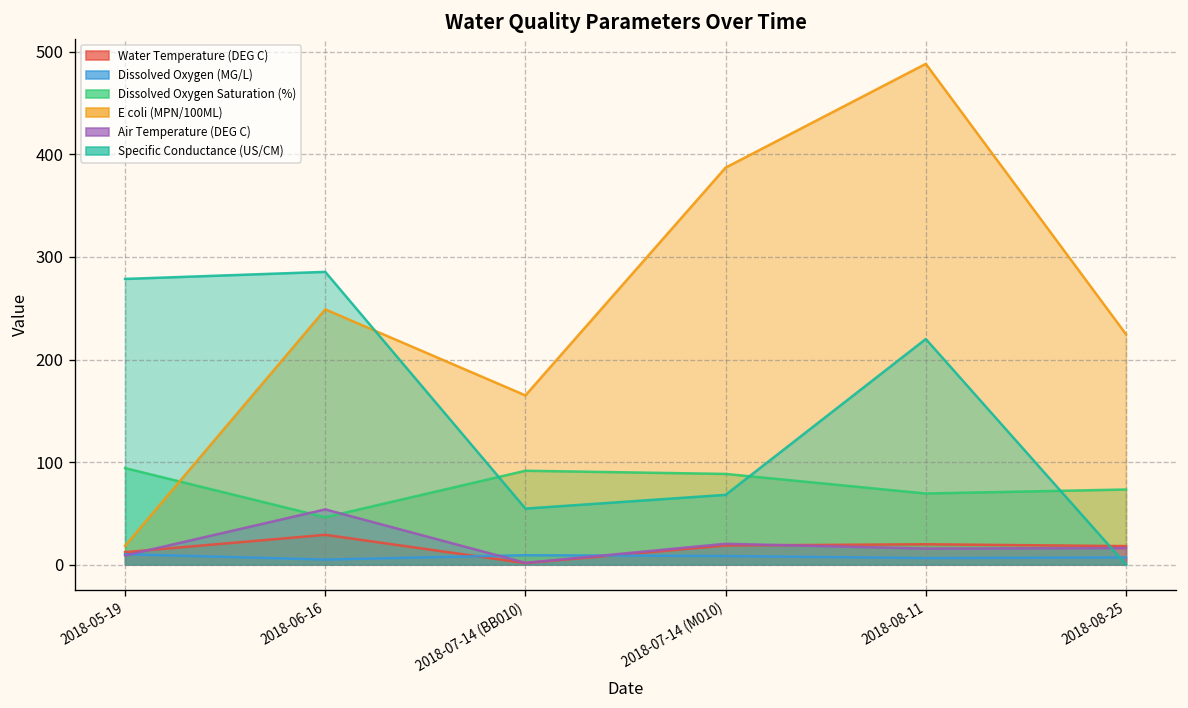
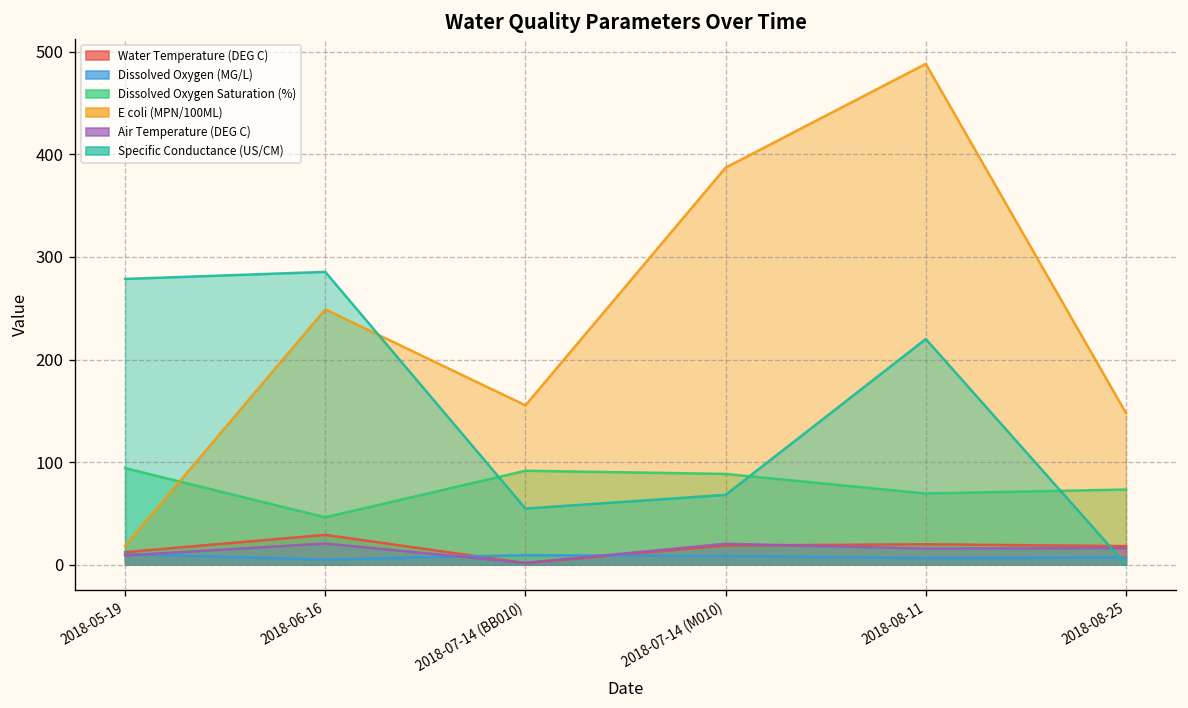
Air Temperature (DEG C), 2018-06-16: 50 -> 20
E coli (MPN/100ML), 2018-07-14 (BB010): 170 -> 160
E coli (MPN/100ML), 2018-08-25: 220 -> 150
